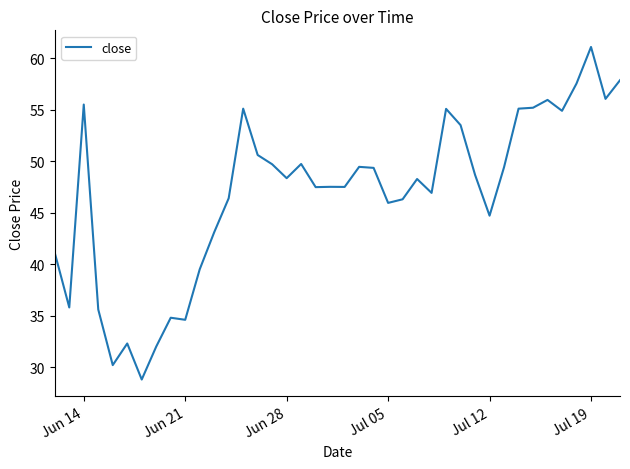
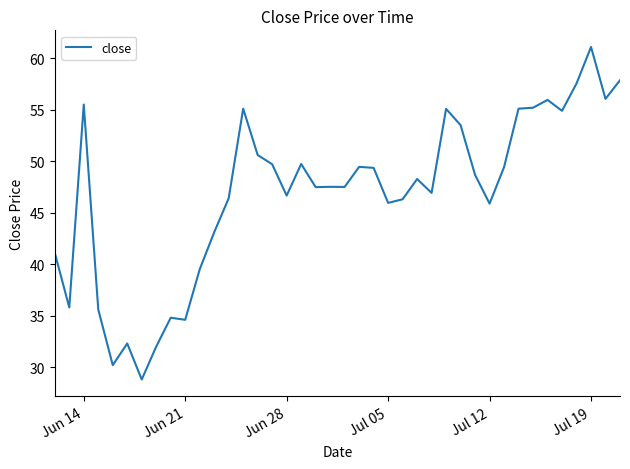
Jun 28: 48.4 -> 46.7
Jul 12: 44.7 -> 45.9
